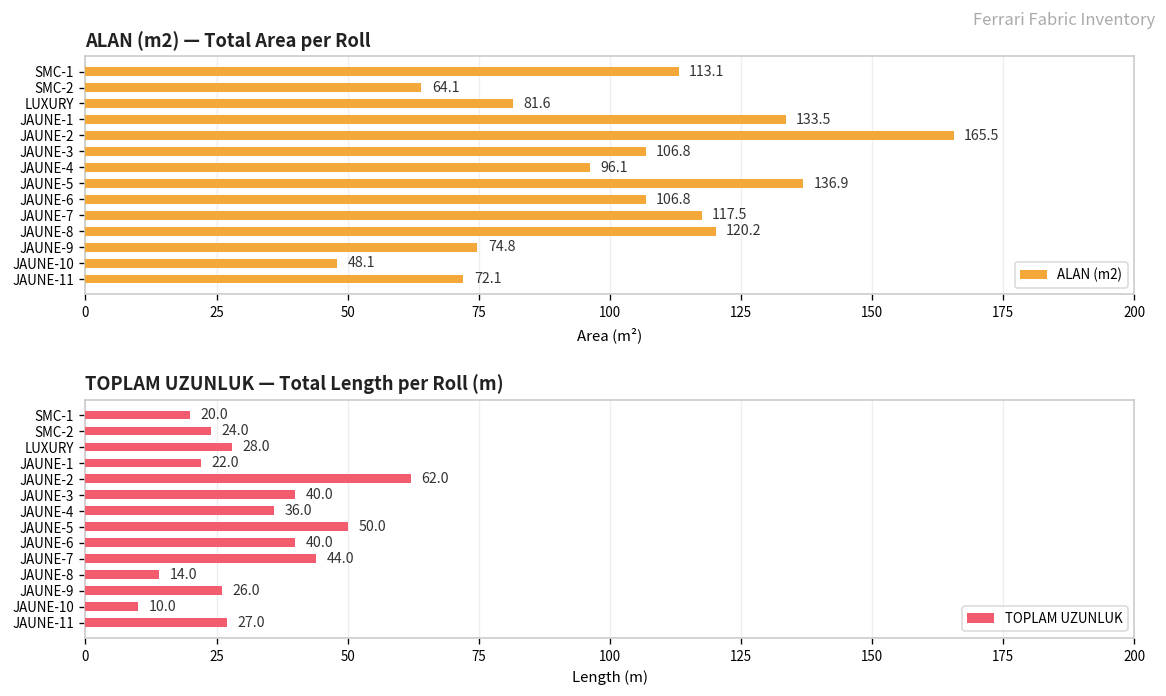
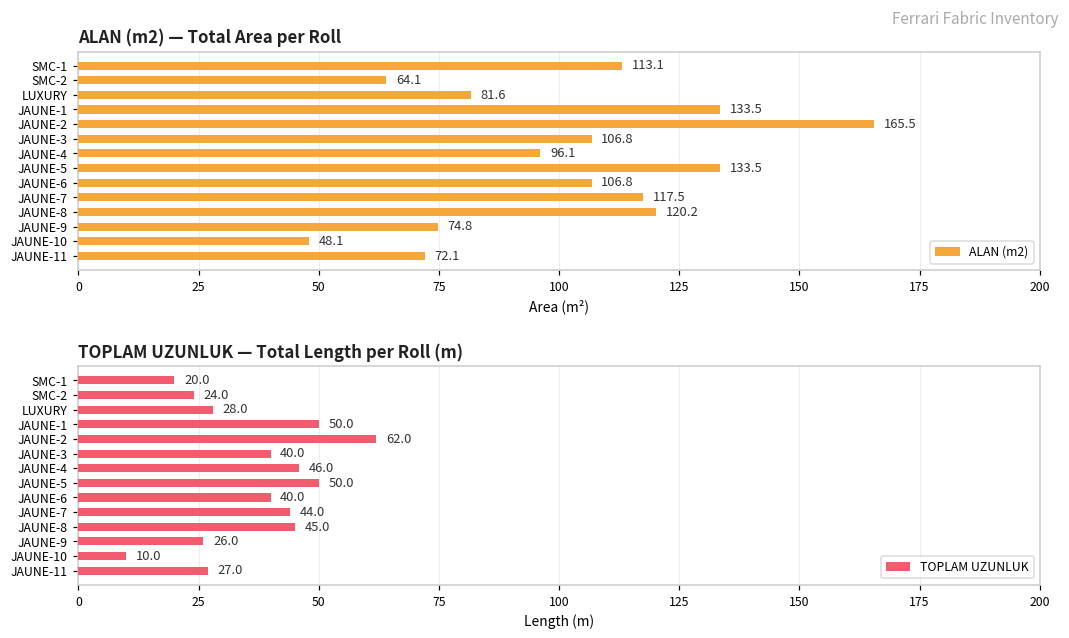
ALAN (m2) — Total Area per Roll, JAUNE-5: 136.9 -> 133.5
TOPLAM UZUNLUK — Total Length per Roll (m), JAUNE-1: 22.0 -> 50.0
TOPLAM UZUNLUK — Total Length per Roll (m), JAUNE-4: 36.0 -> 46.0
TOPLAM UZUNLUK — Total Length per Roll (m), JAUNE-8: 14.0 -> 45.0
